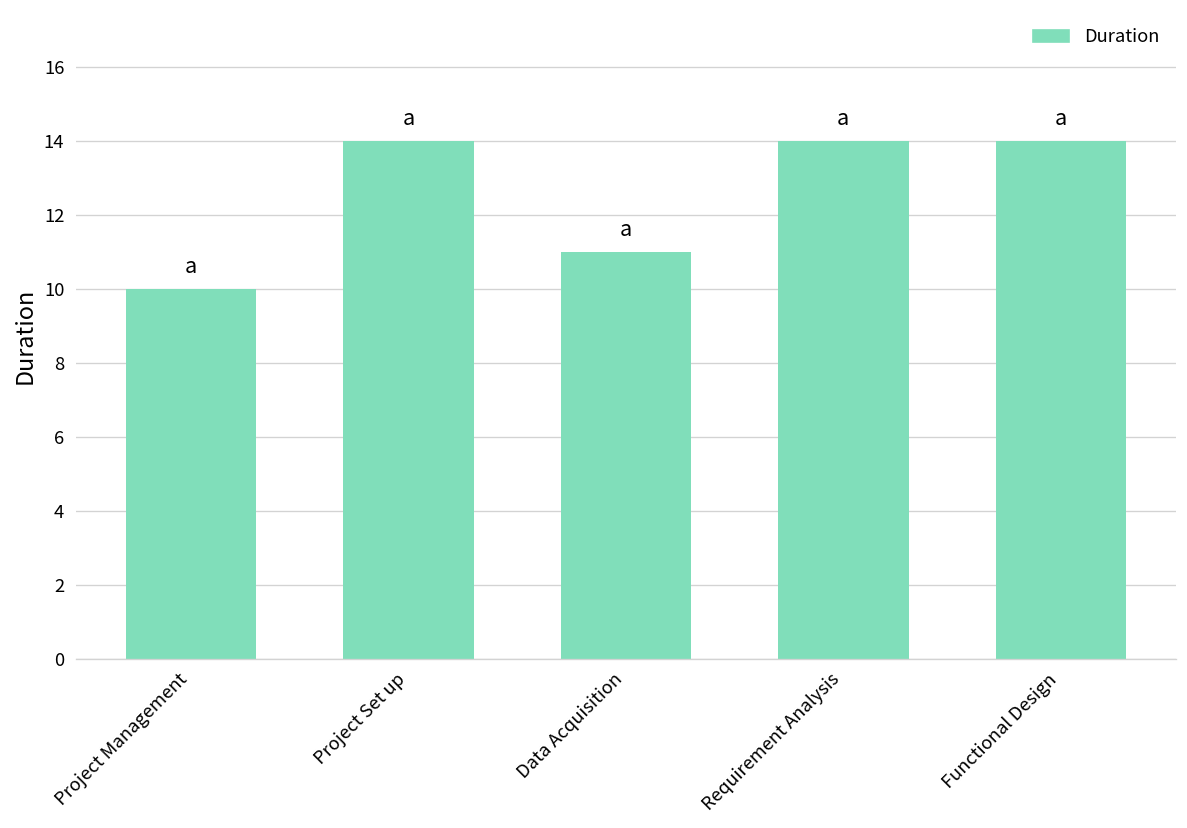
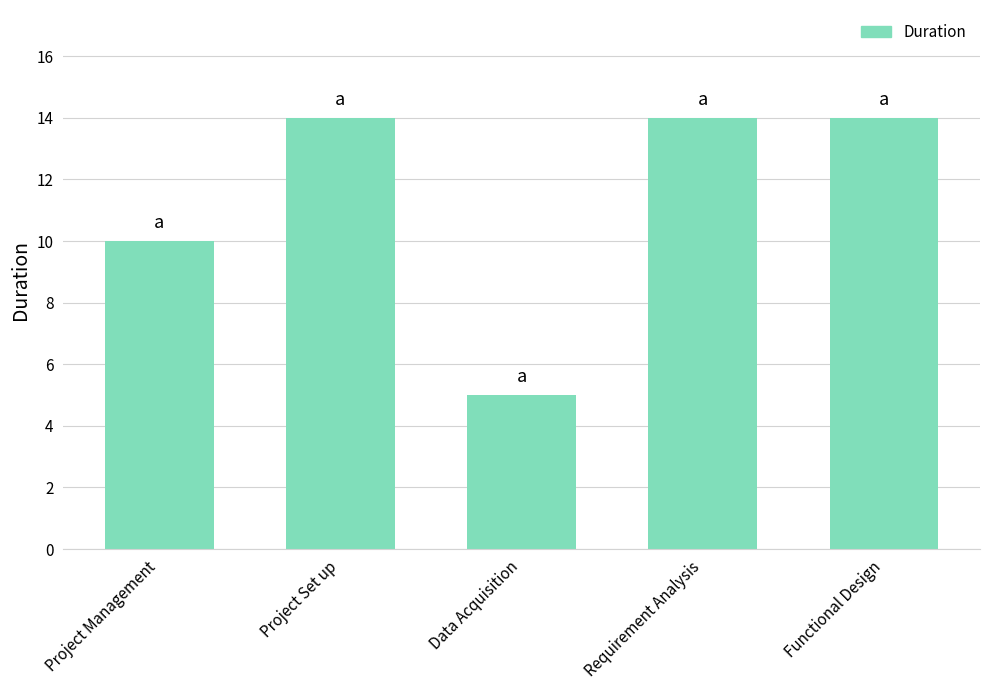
Data Acquisition: 11 -> 5
